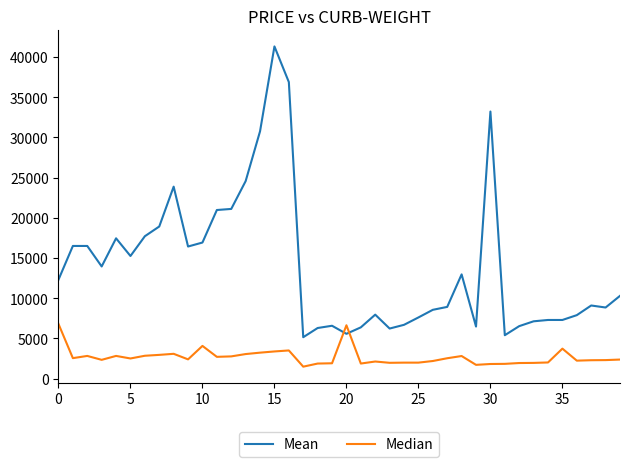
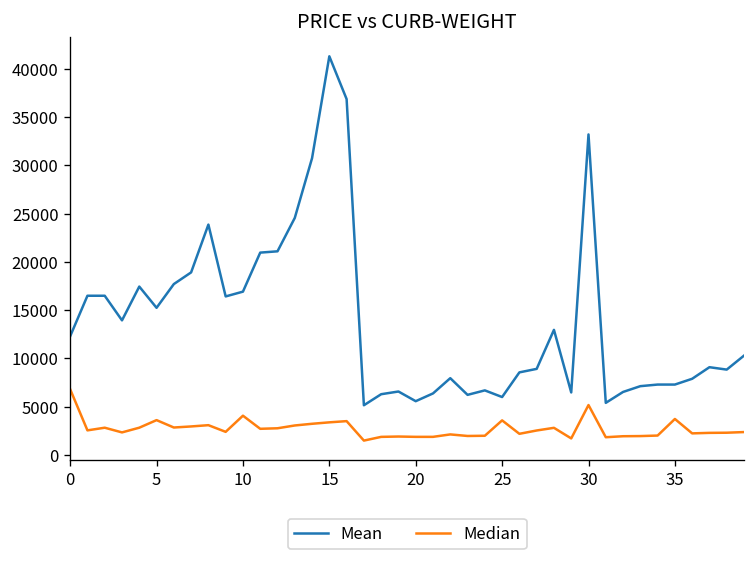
Median, 5: 3000 -> 4000
Median, 20: 7000 -> 2000
Mean, 25: 8000 -> 6000
Median, 25: 2000 -> 4000
Median, 30: 2000 -> 5000
